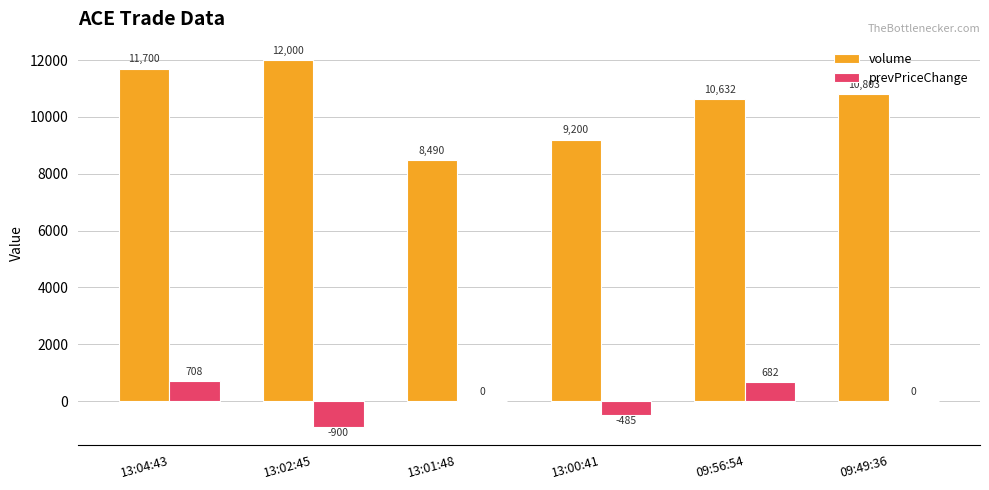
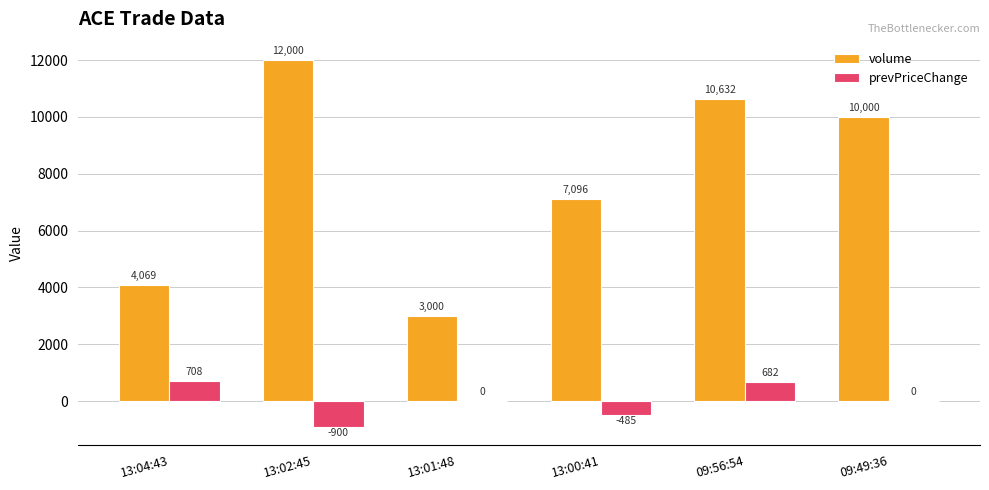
volume, 13:04:43: 11,700 -> 4,069
volume, 13:01:48: 8,490 -> 3,000
volume, 13:00:41: 9,200 -> 7,096
volume, 09:49:36: 10,803 -> 10,000
